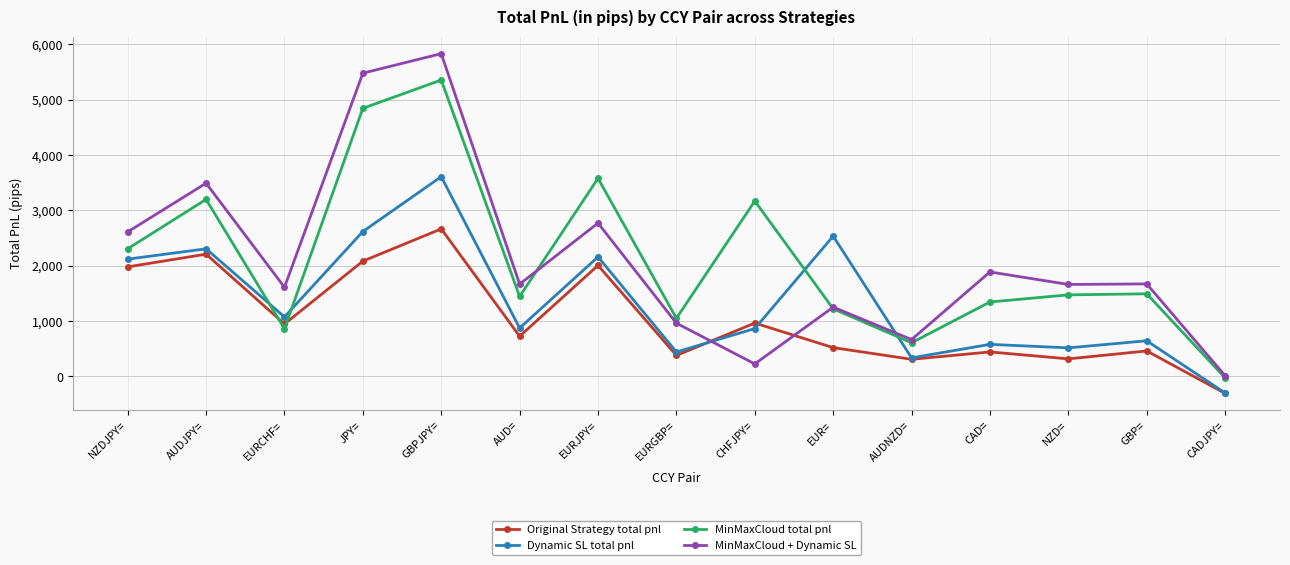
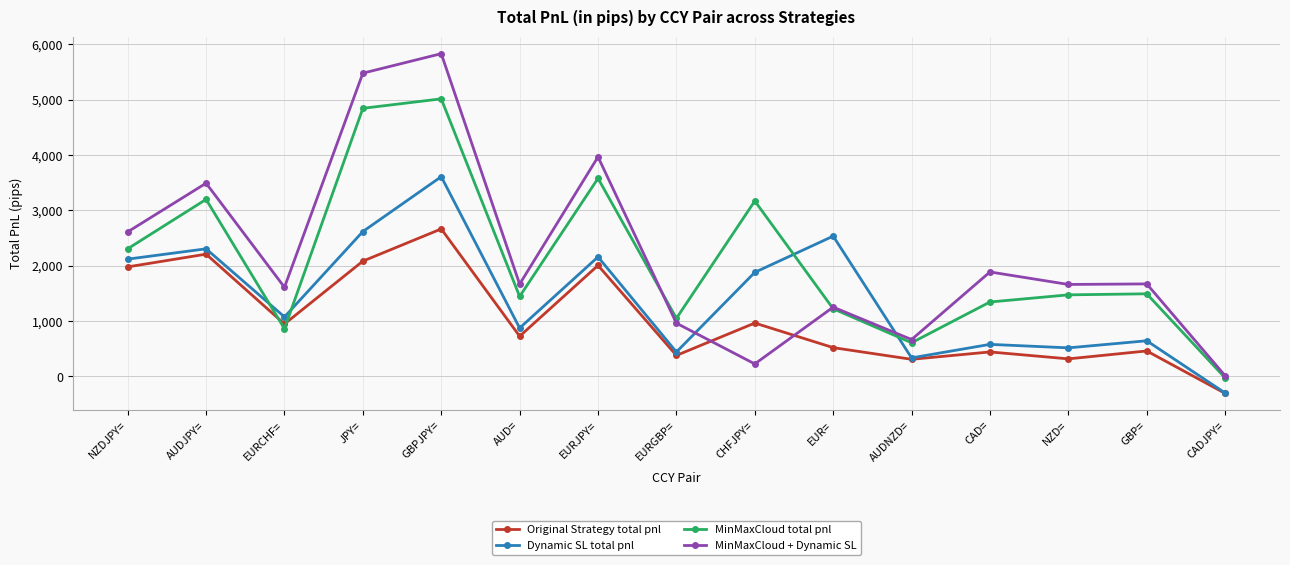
MinMaxCloud total pnl, GBPJPY=: 5,400 -> 5,000
MinMaxCloud + Dynamic SL, EURJPY=: 2,800 -> 4,000
Dynamic SL total pnl, CHFJPY=: 900 -> 1,900
